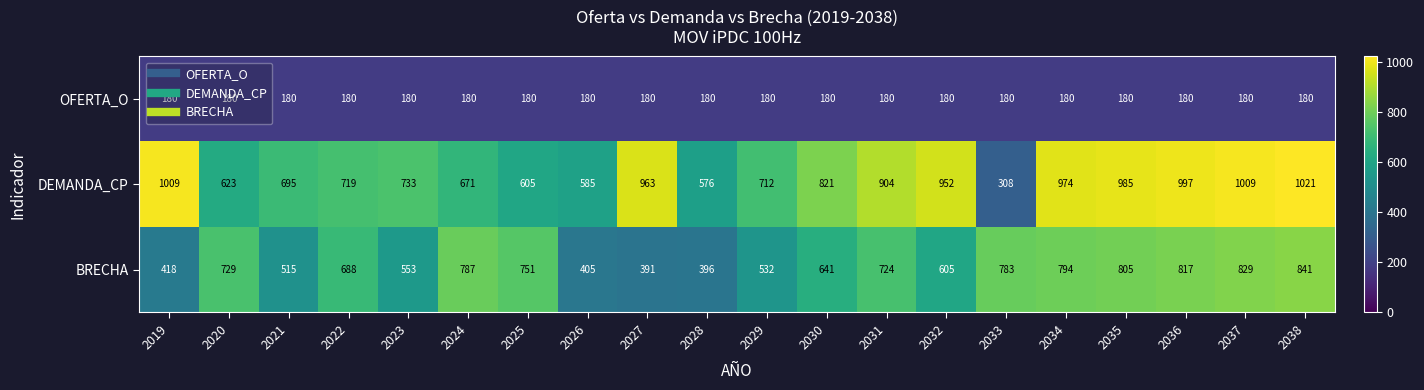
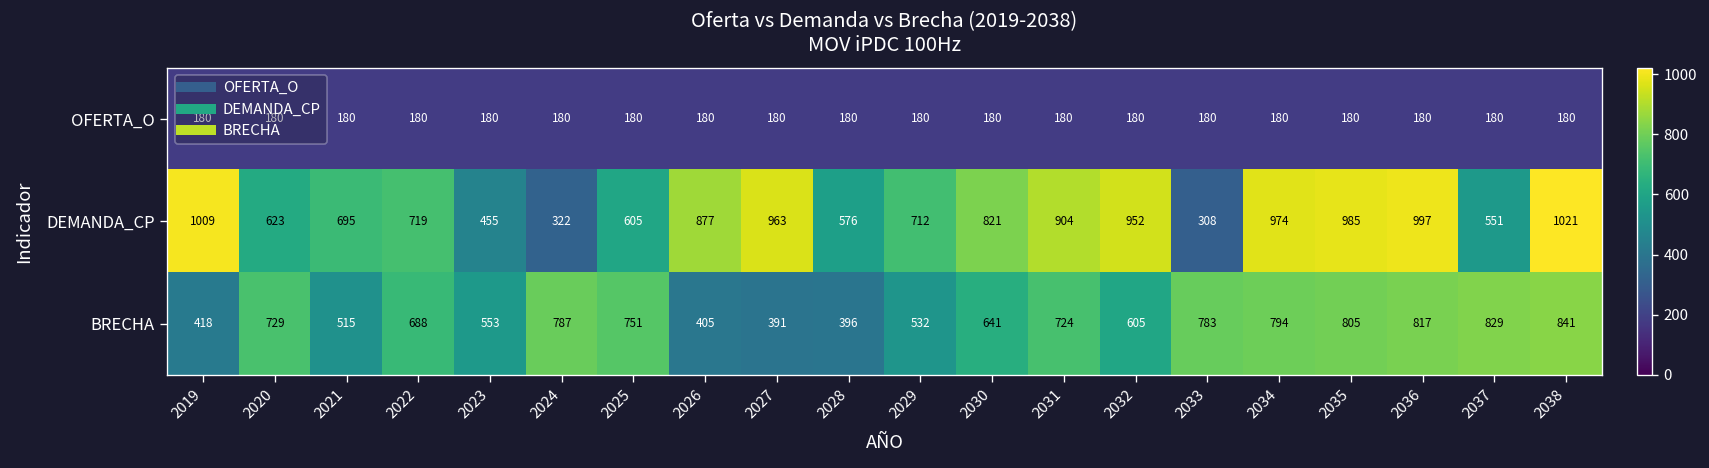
DEMANDA_CP, 2023: 733 -> 455
DEMANDA_CP, 2024: 671 -> 322
DEMANDA_CP, 2026: 585 -> 877
DEMANDA_CP, 2037: 1009 -> 551
